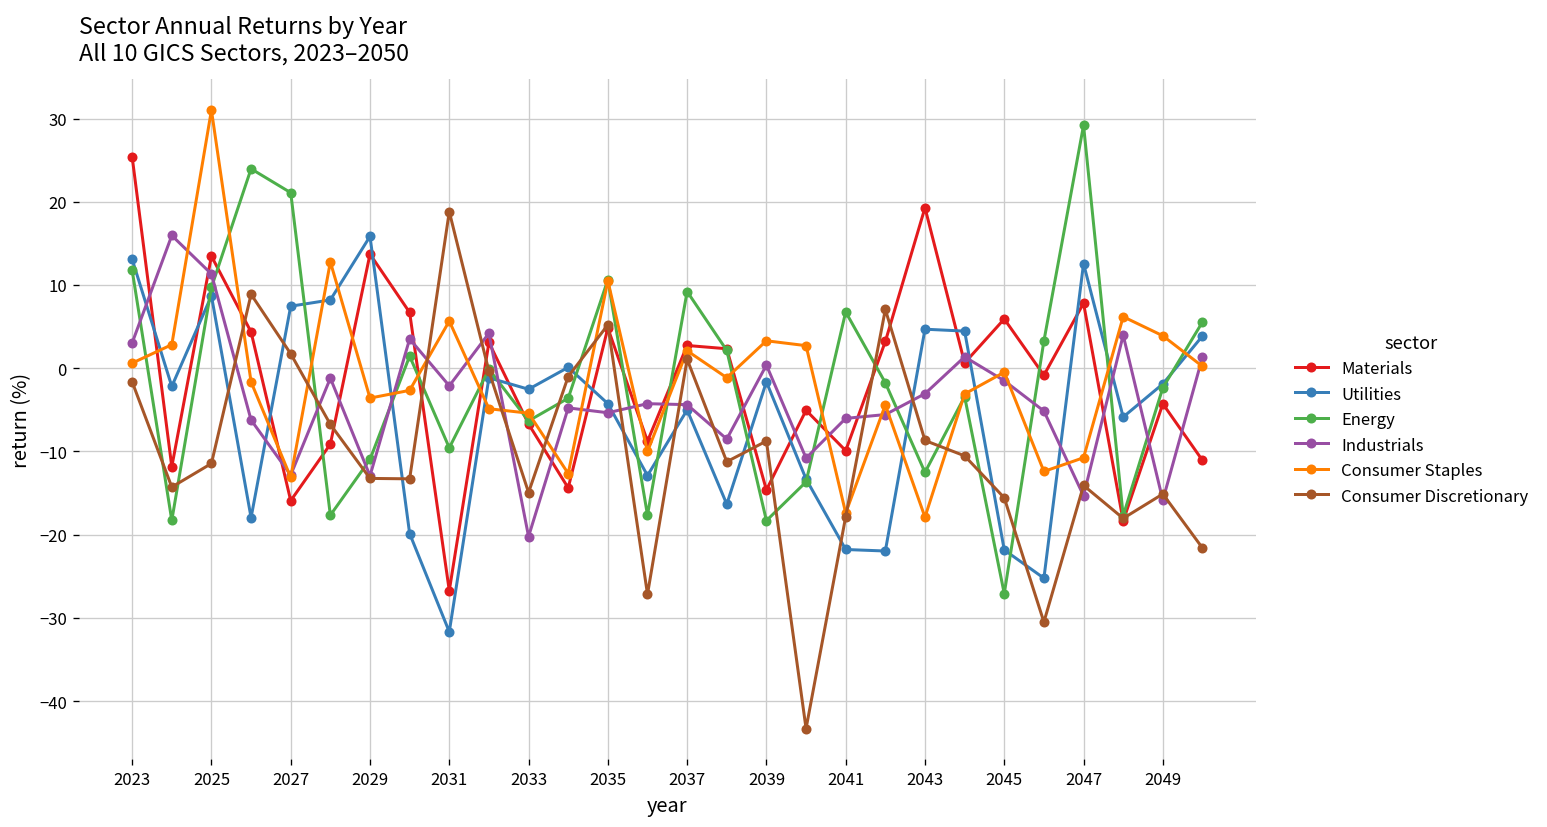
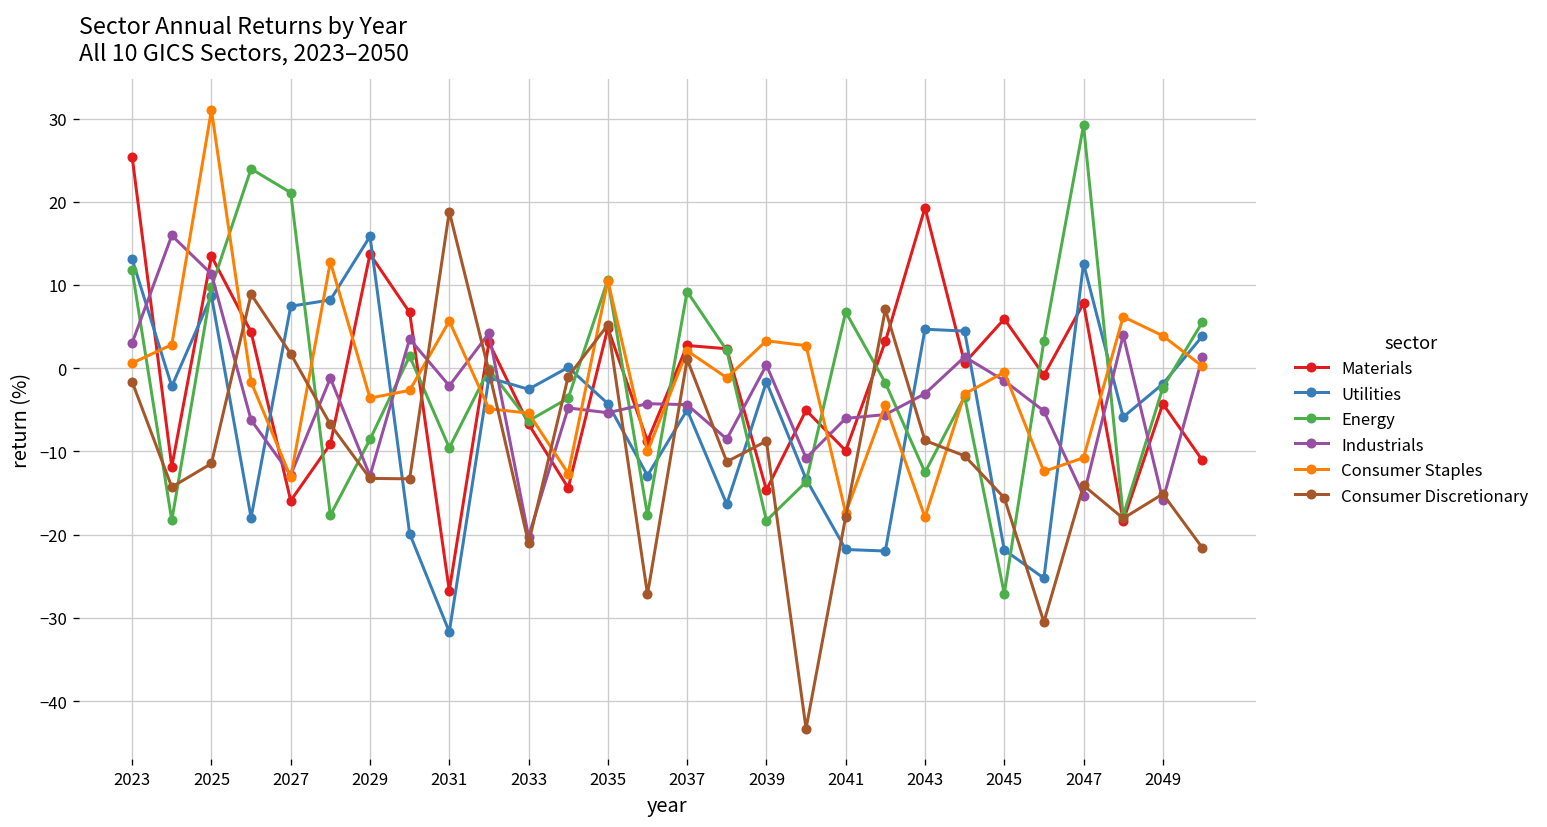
Energy, 2029: -11 -> -9
Consumer Discretionary, 2033: -15 -> -21
